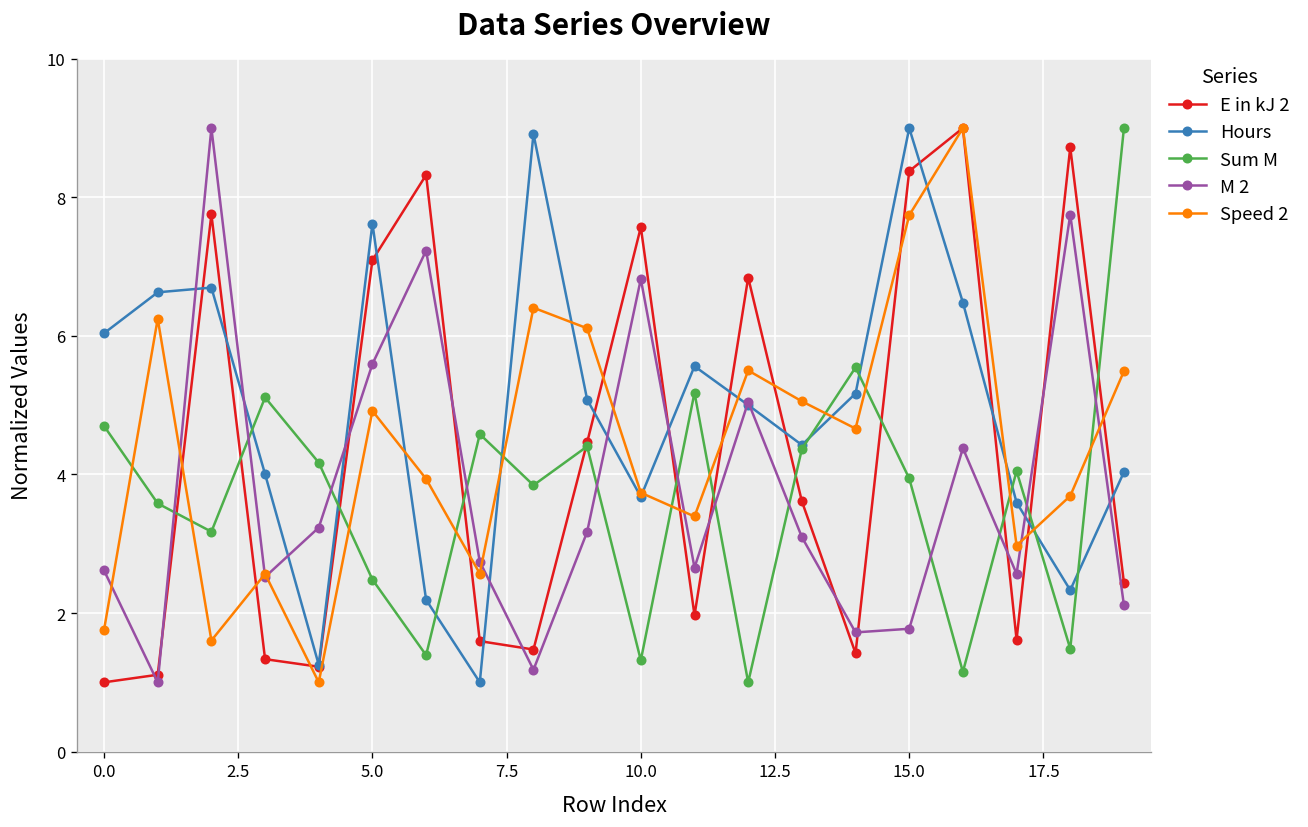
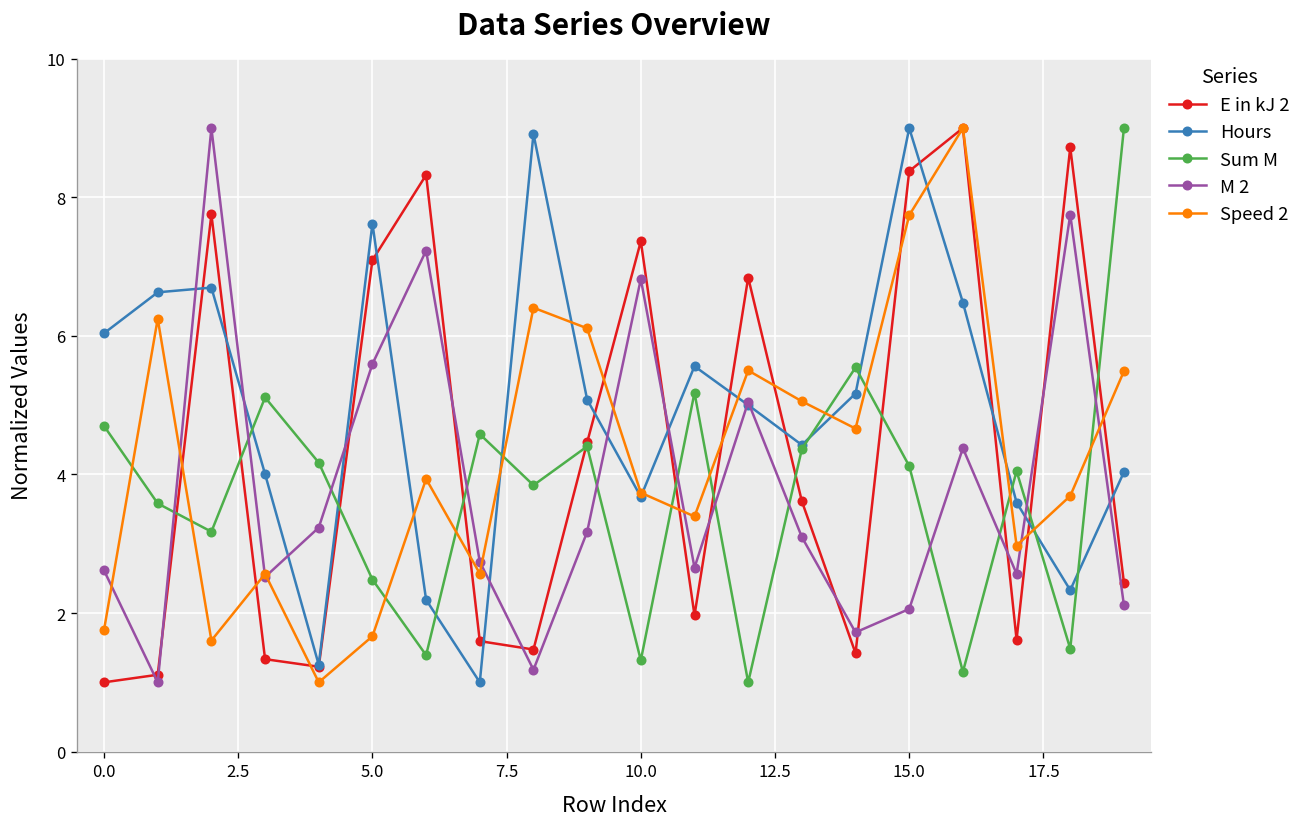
Speed 2, 5.0: 4.9 -> 1.7
E in kJ 2, 10.0: 7.6 -> 7.4
Sum M, 15.0: 3.9 -> 4.1
M 2, 15.0: 1.8 -> 2.1
